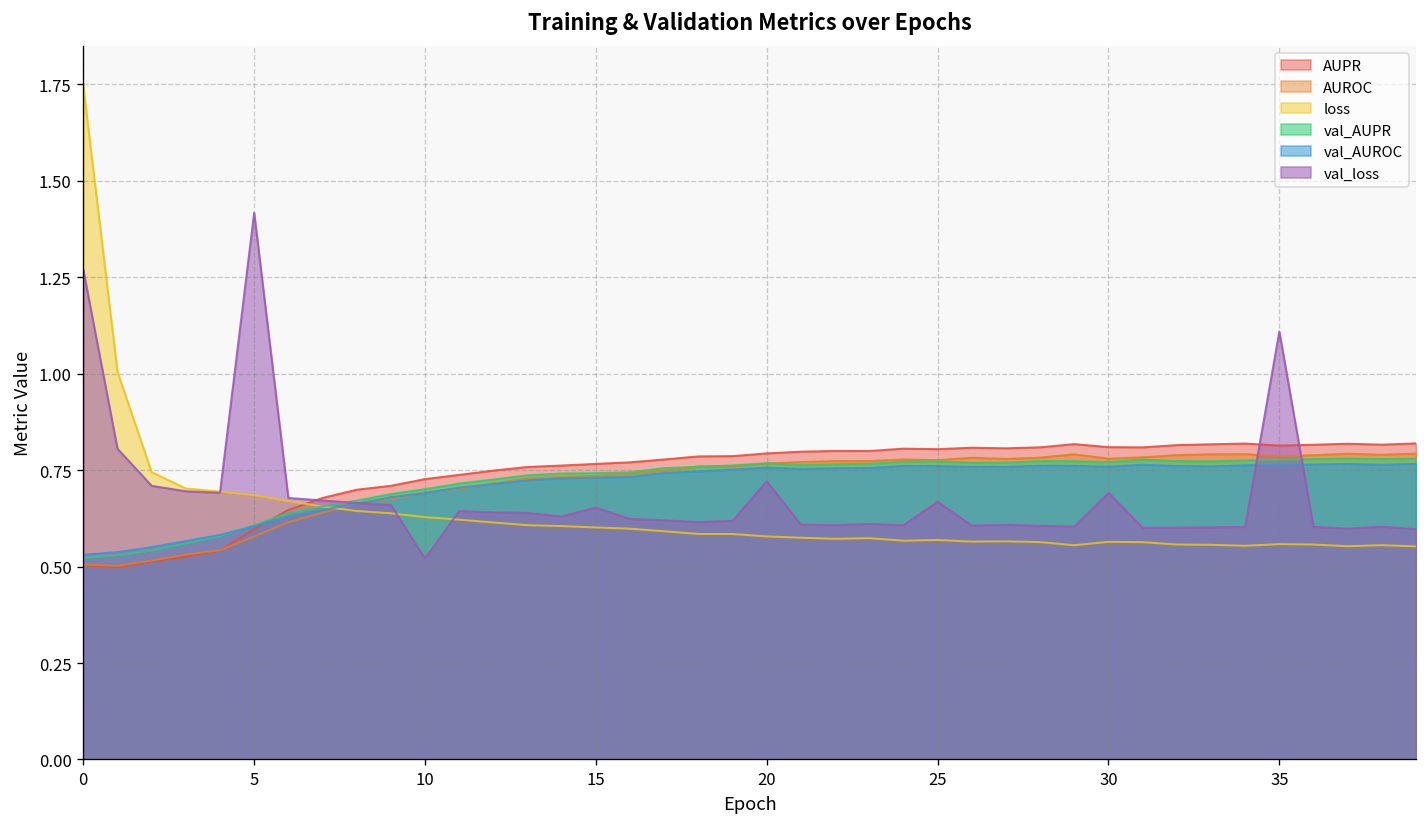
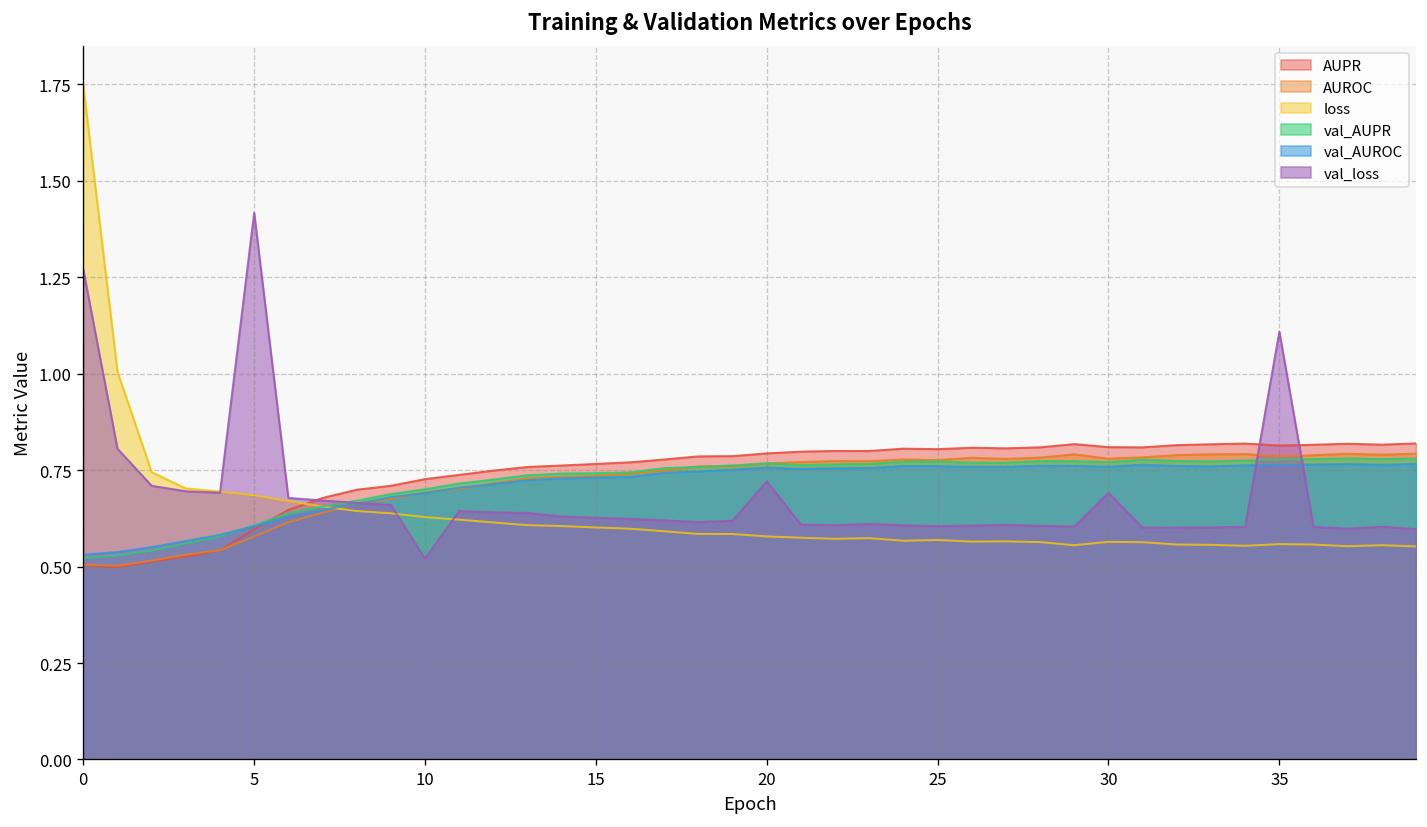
val_loss, 15: 0.65 -> 0.63
val_loss, 25: 0.67 -> 0.60
